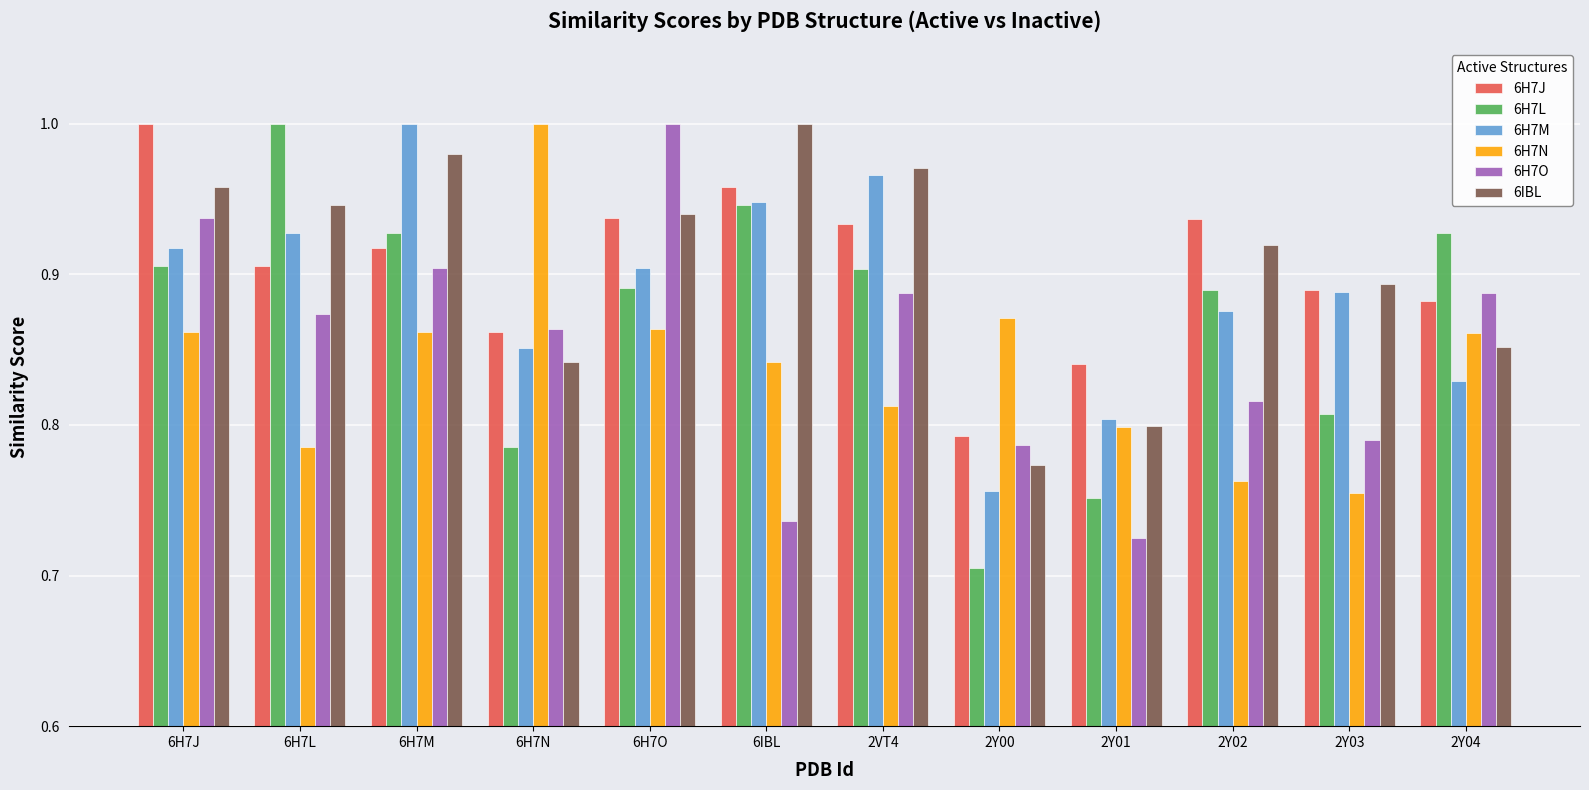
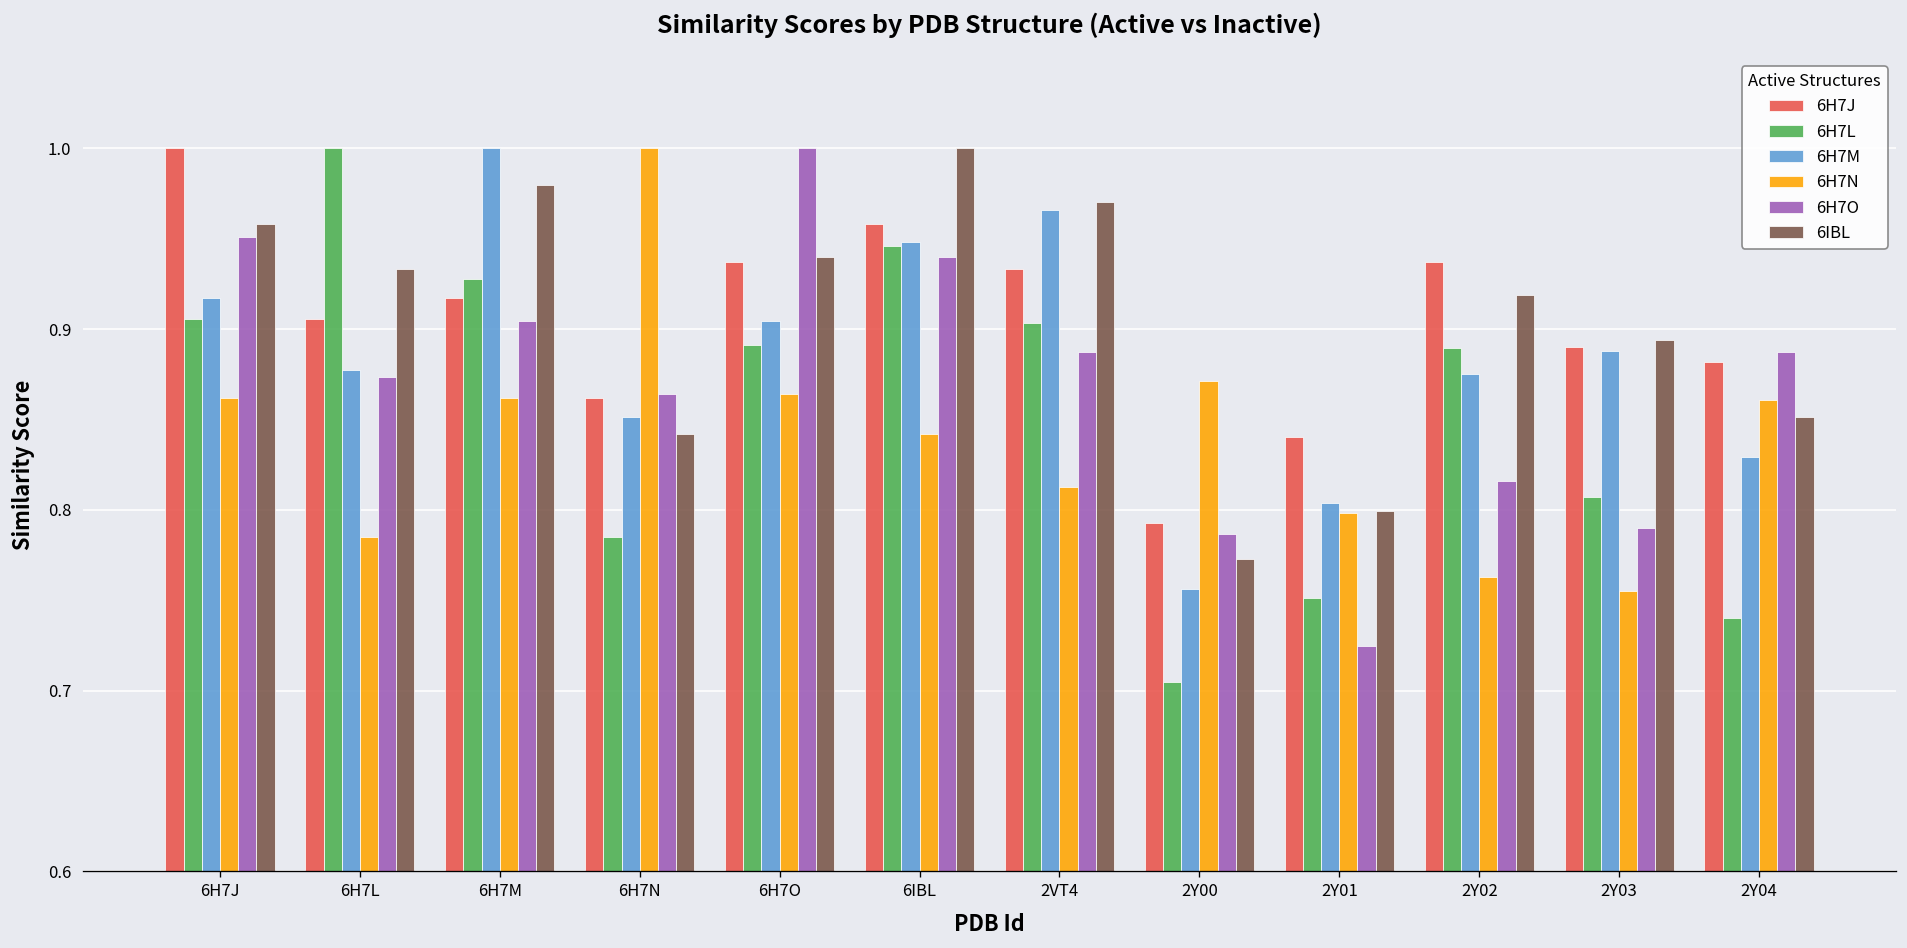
6H7O, 6H7J: 0.937 -> 0.951
6H7M, 6H7L: 0.928 -> 0.877
6IBL, 6H7L: 0.946 -> 0.933
6H7O, 6IBL: 0.736 -> 0.940
6H7L, 2Y04: 0.928 -> 0.740
